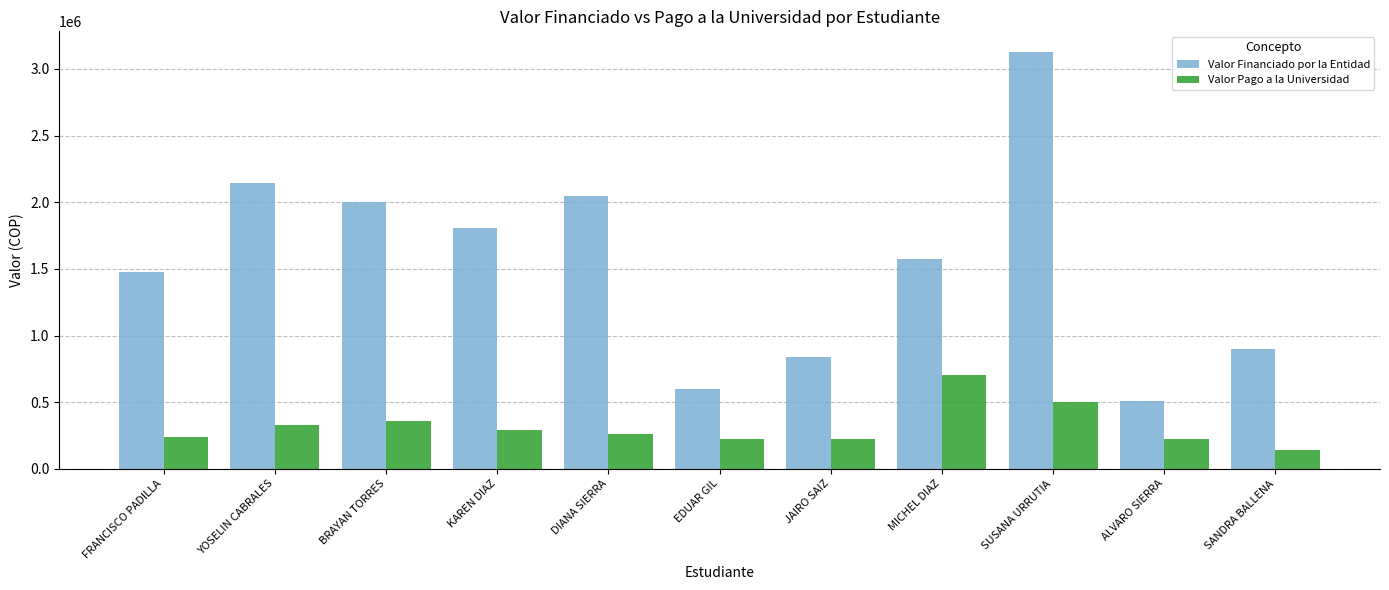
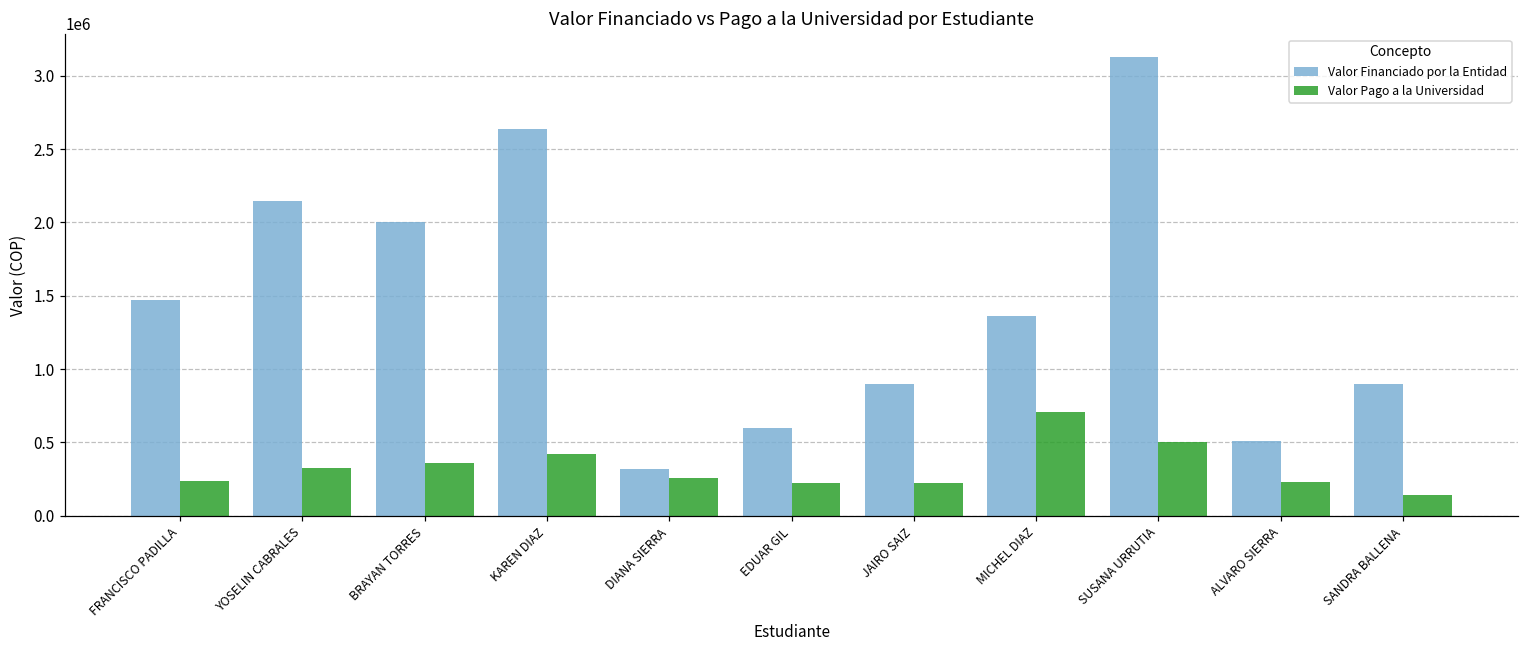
Valor Financiado por la Entidad, KAREN DIAZ: 1810000 -> 2640000
Valor Pago a la Universidad, KAREN DIAZ: 290000 -> 420000
Valor Financiado por la Entidad, DIANA SIERRA: 2050000 -> 320000
Valor Financiado por la Entidad, JAIRO SAIZ: 840000 -> 900000
Valor Financiado por la Entidad, MICHEL DIAZ: 1570000 -> 1360000
